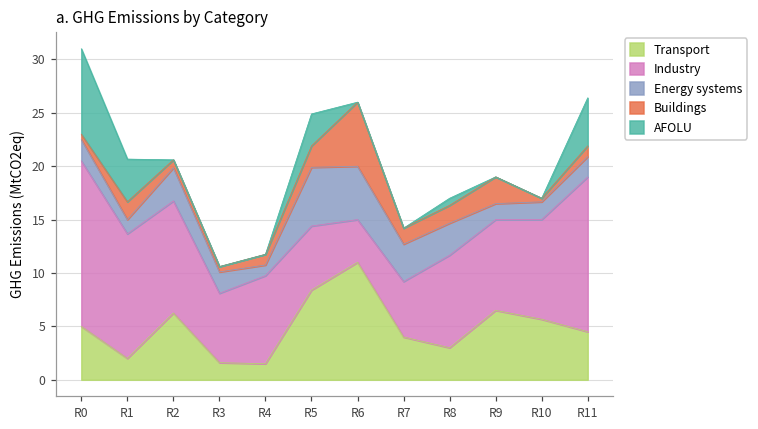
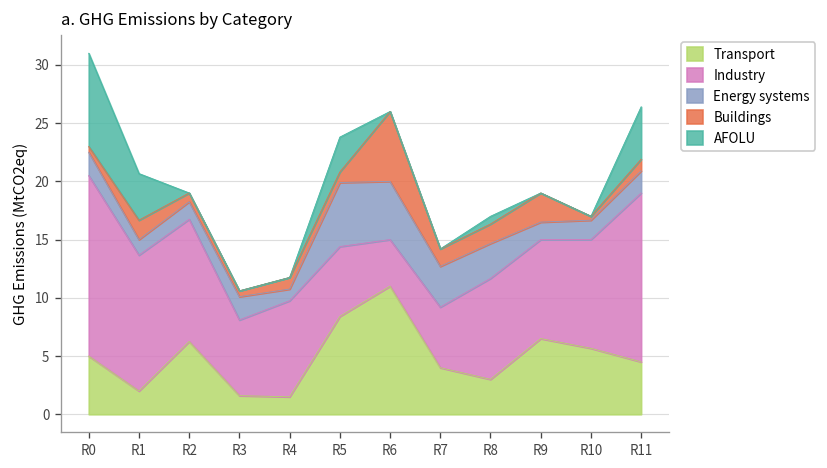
Energy systems, R2: 3 -> 2
Buildings, R5: 2 -> 1
